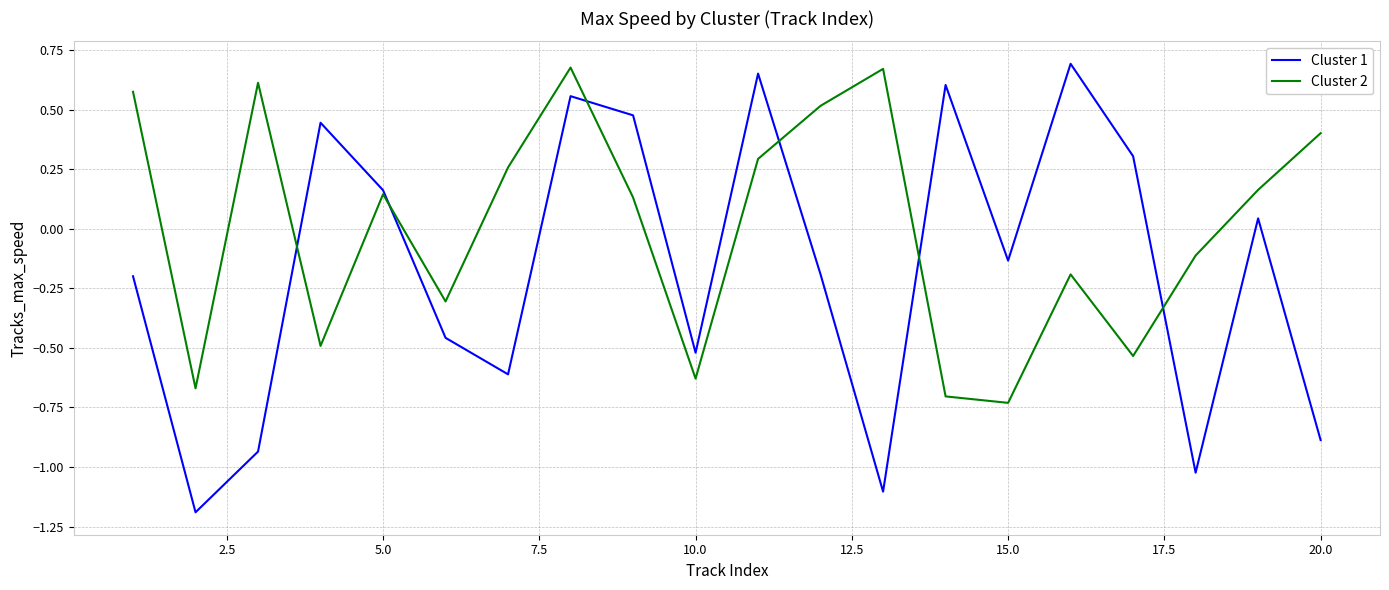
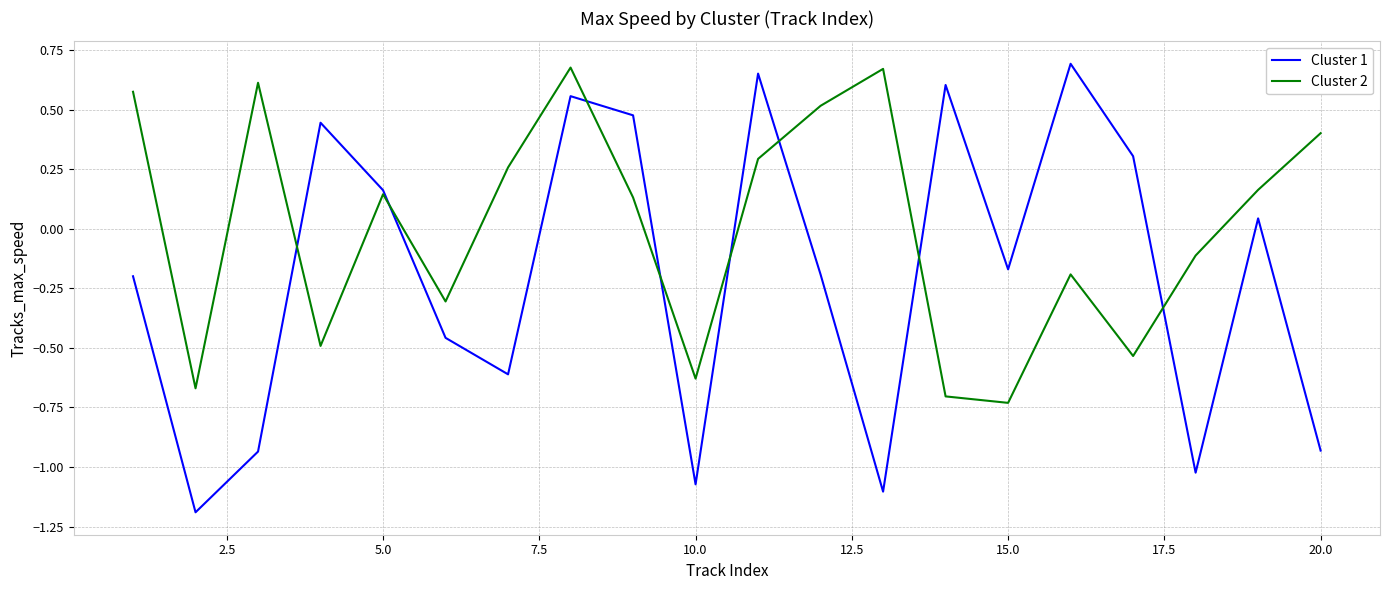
Cluster 1, 10.0: -0.52 -> -1.07
Cluster 1, 15.0: -0.13 -> -0.17
Cluster 1, 20.0: -0.89 -> -0.93
